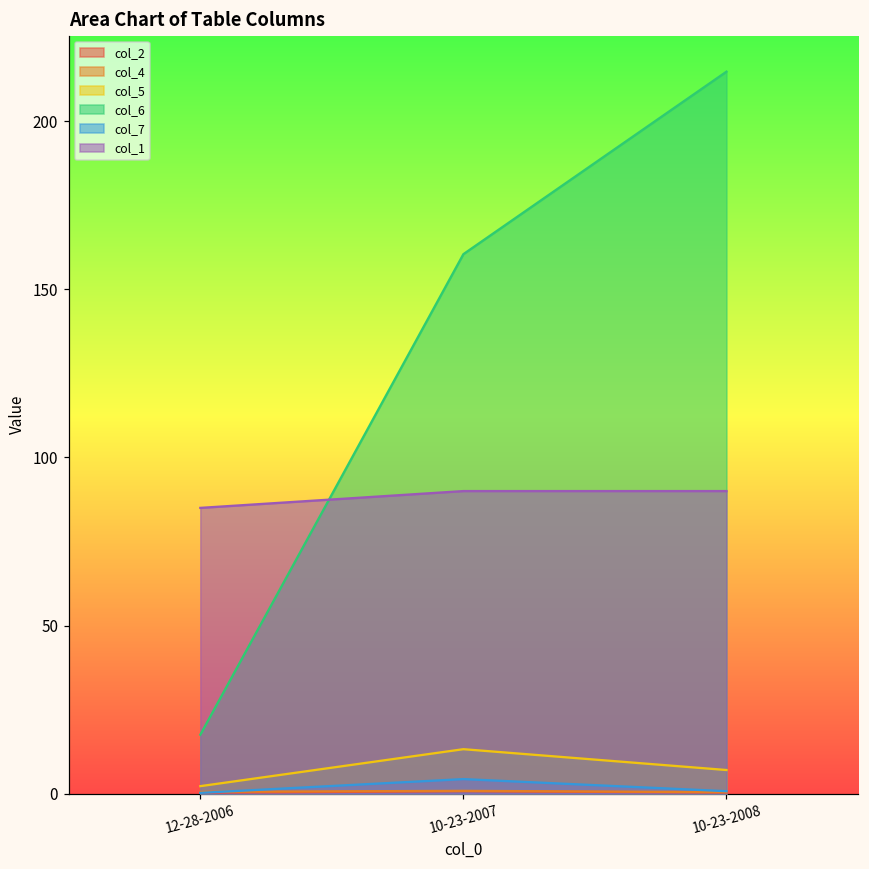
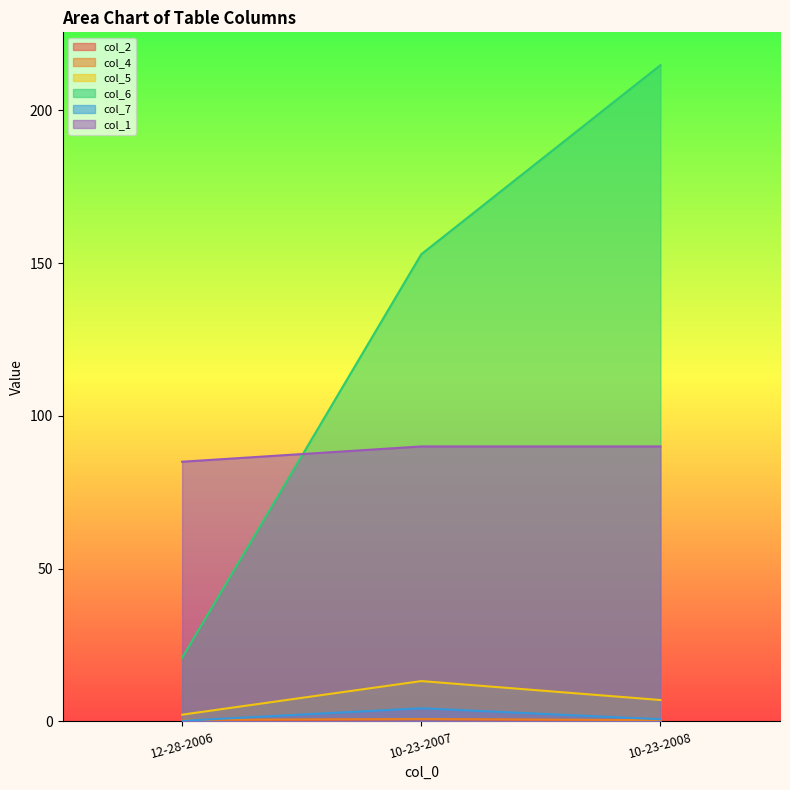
col_6, 12-28-2006: 18 -> 21
col_6, 10-23-2007: 161 -> 153
